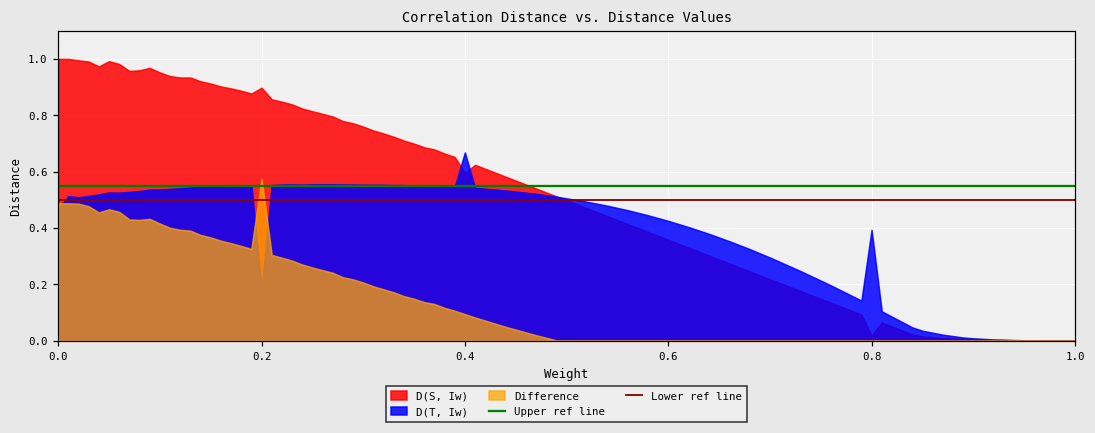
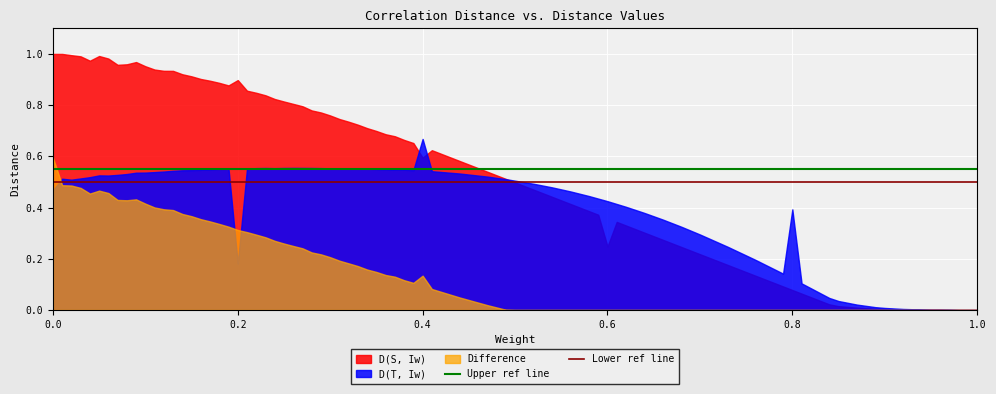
Difference, 0.0: 0.49 -> 0.60
Difference, 0.2: 0.57 -> 0.31
Difference, 0.4: 0.09 -> 0.13
D(S, Iw), 0.6: 0.36 -> 0.25
D(S, Iw), 0.8: 0.02 -> 0.08
